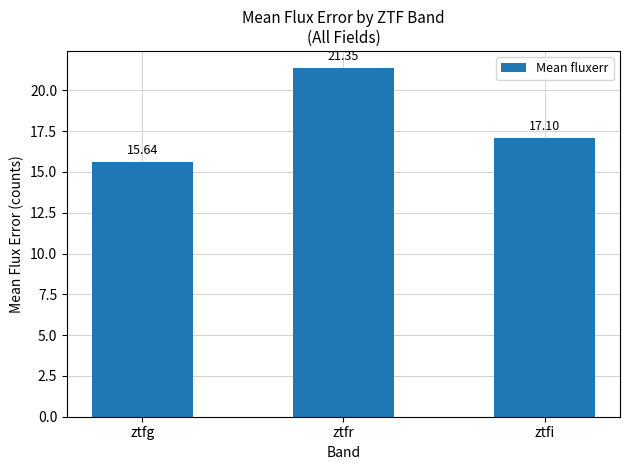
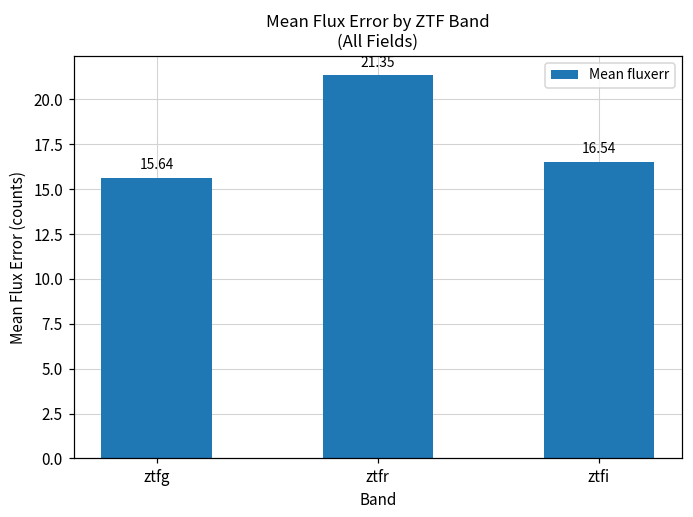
ztfi: 17.10 -> 16.54
